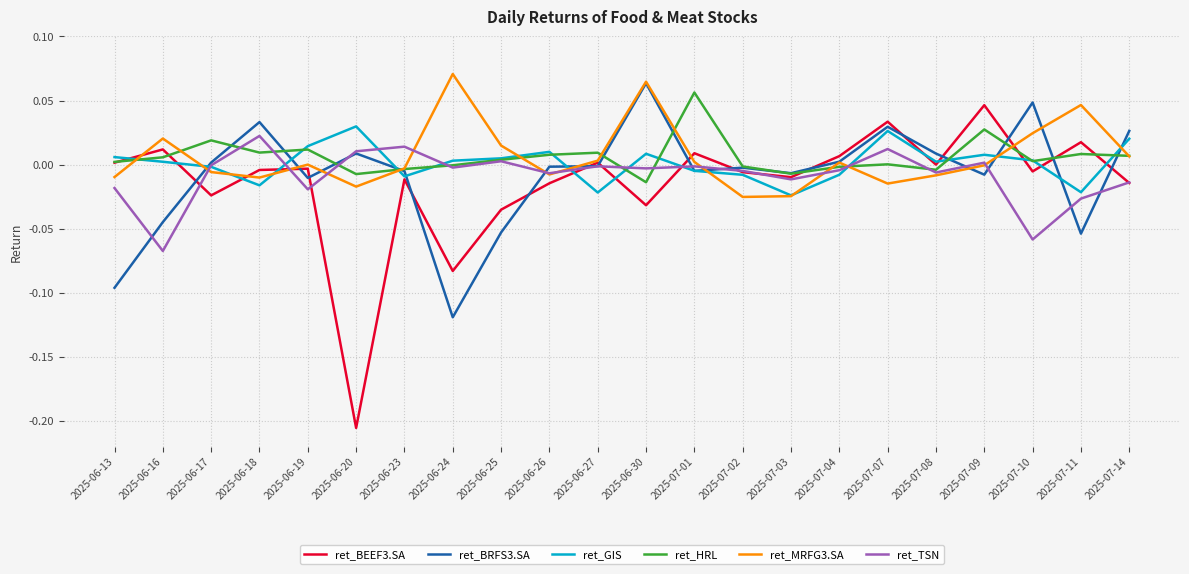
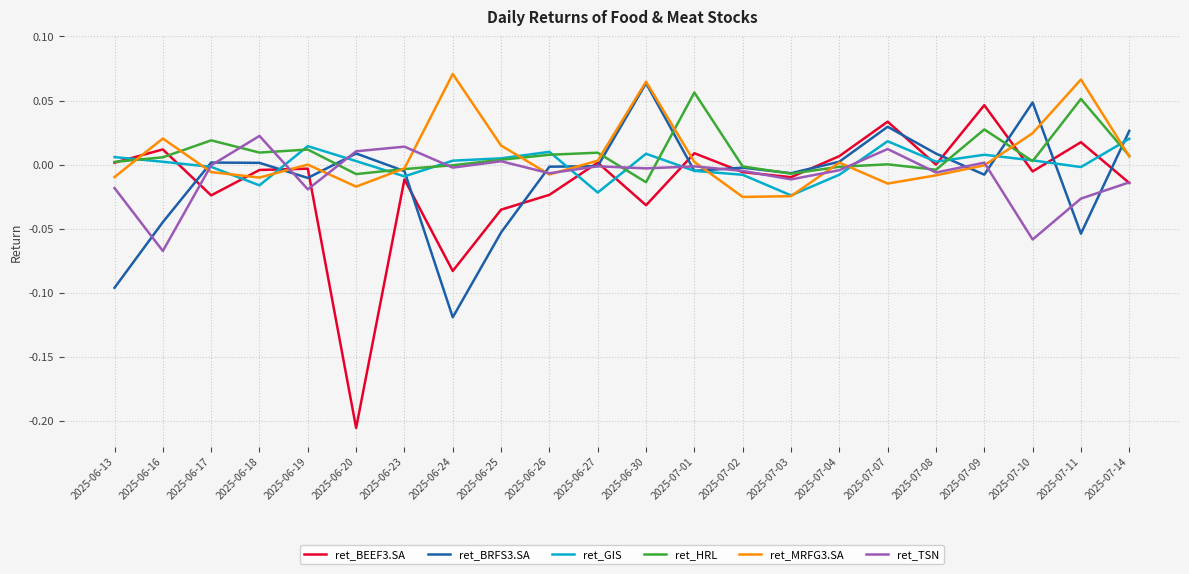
ret_BRFS3.SA, 2025-06-18: 0.033 -> 0.001
ret_GIS, 2025-06-20: 0.030 -> 0.003
ret_BEEF3.SA, 2025-06-26: -0.015 -> -0.024
ret_GIS, 2025-07-07: 0.026 -> 0.018
ret_GIS, 2025-07-11: -0.022 -> -0.002
ret_HRL, 2025-07-11: 0.008 -> 0.051
ret_MRFG3.SA, 2025-07-11: 0.047 -> 0.066
